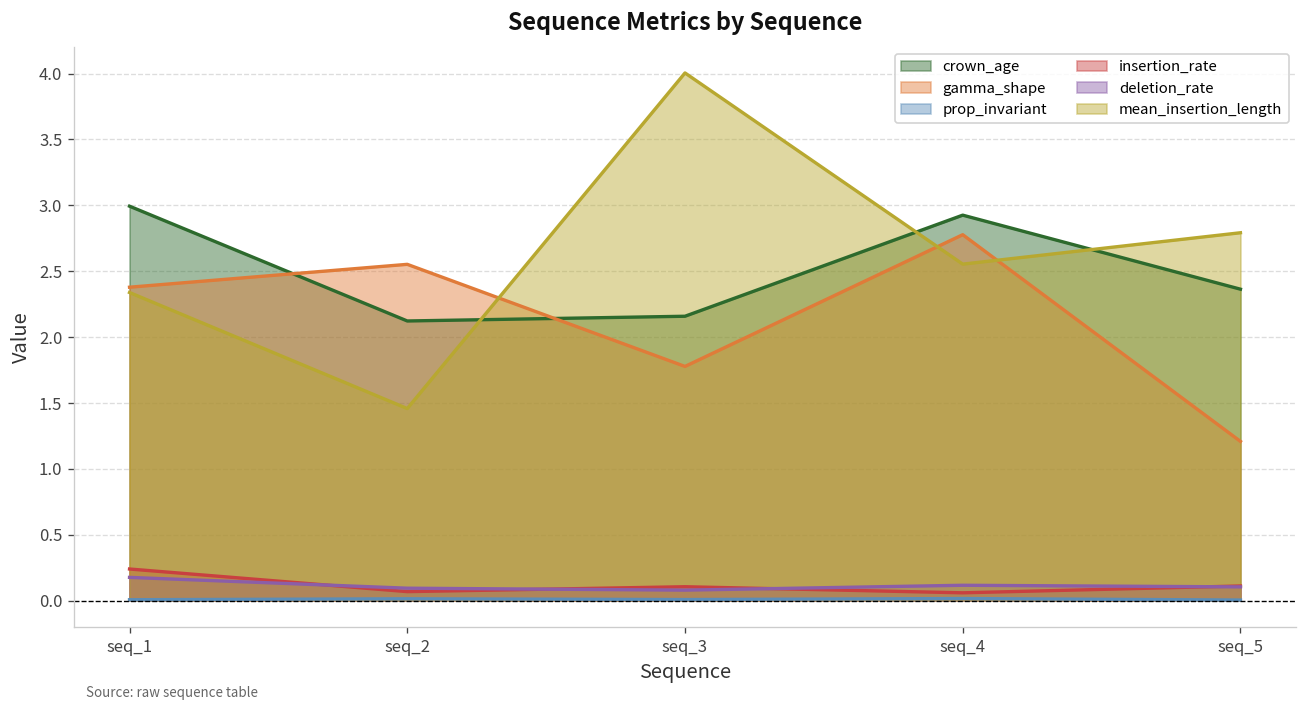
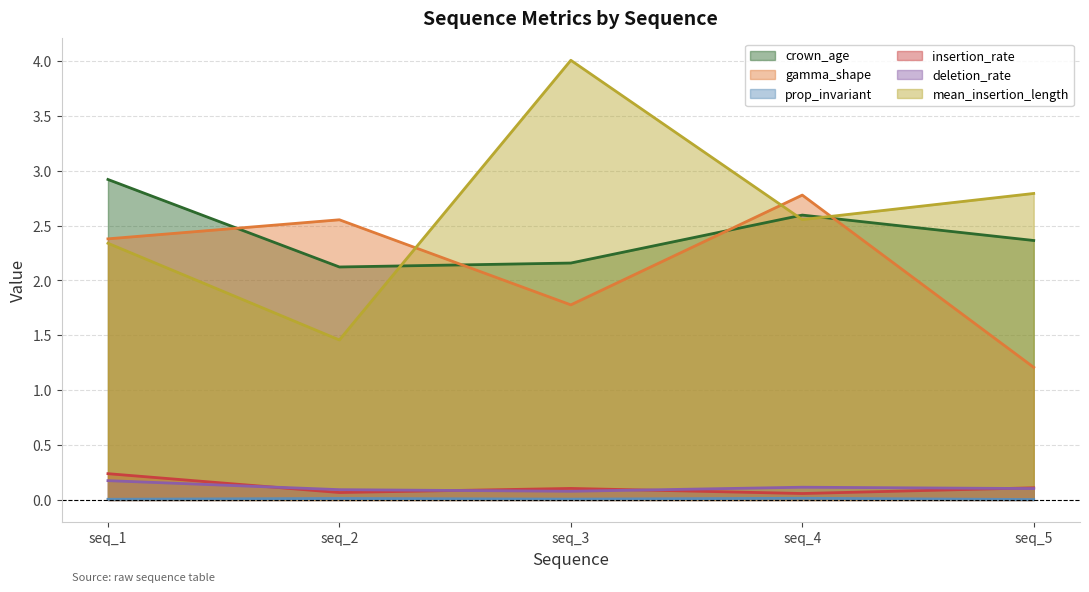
crown_age, seq_1: 2.99 -> 2.92
crown_age, seq_4: 2.93 -> 2.59
